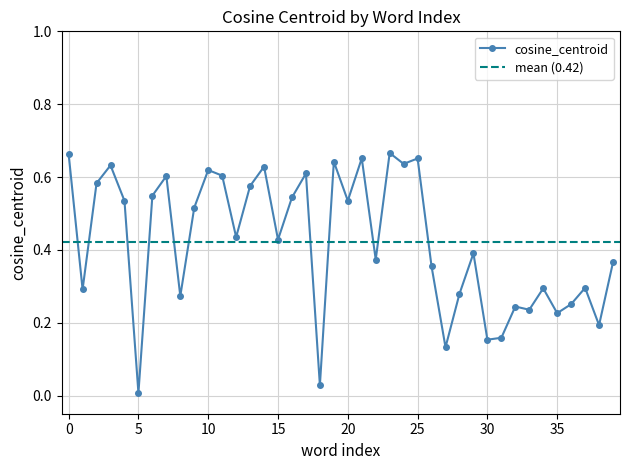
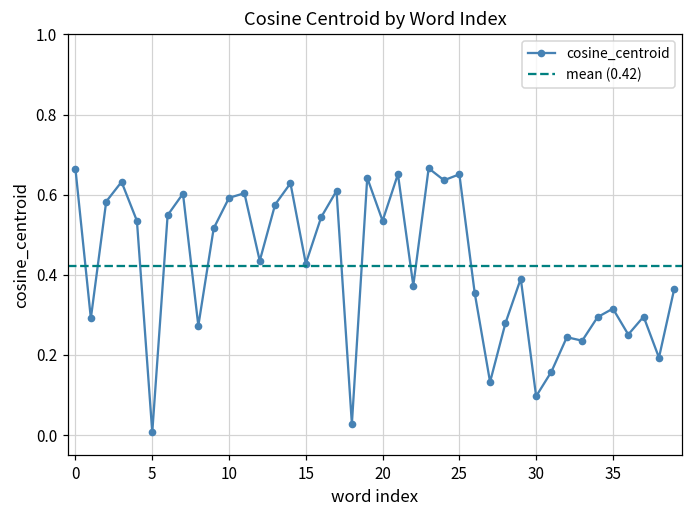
10: 0.62 -> 0.59
30: 0.15 -> 0.10
35: 0.23 -> 0.32
